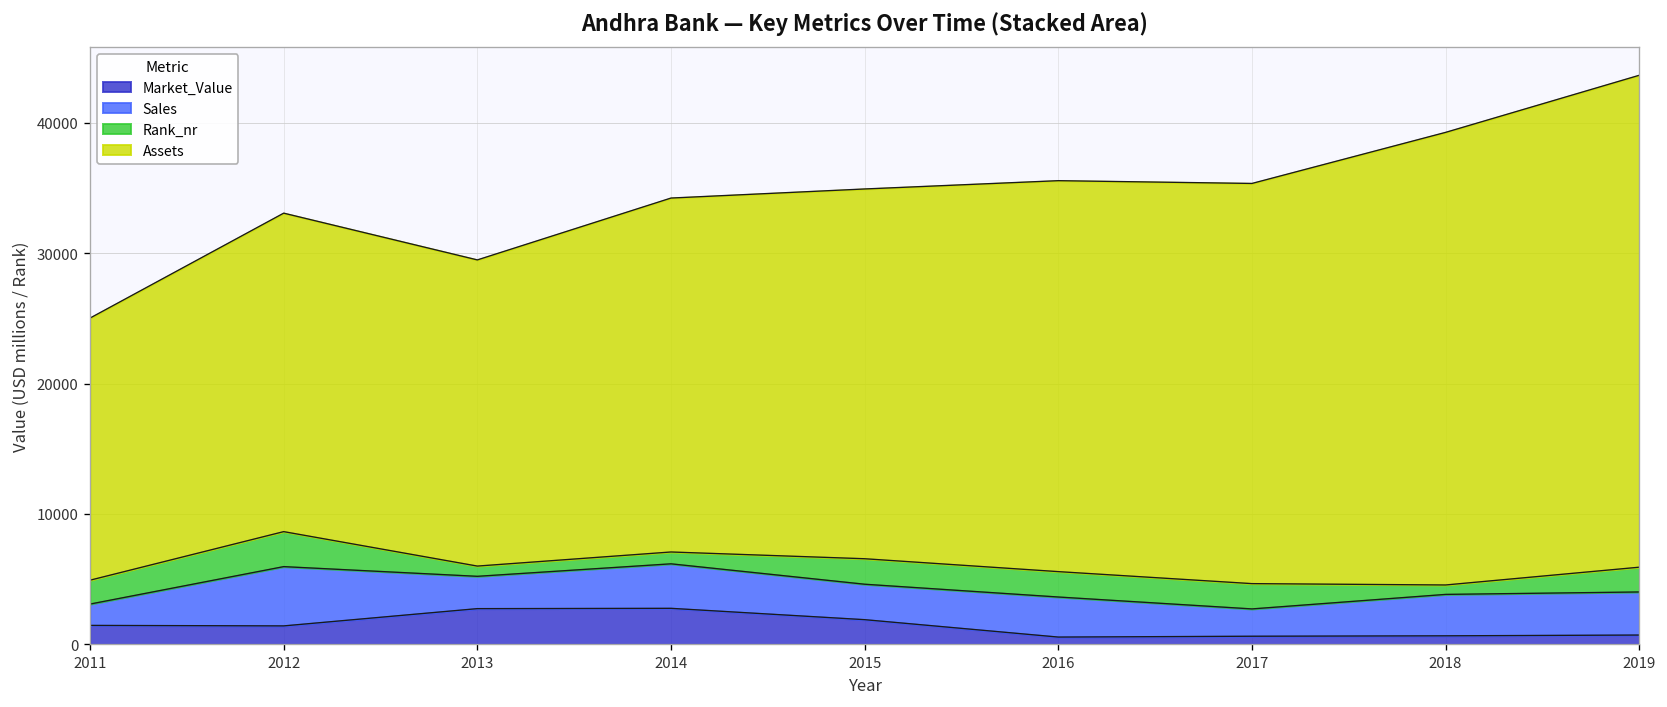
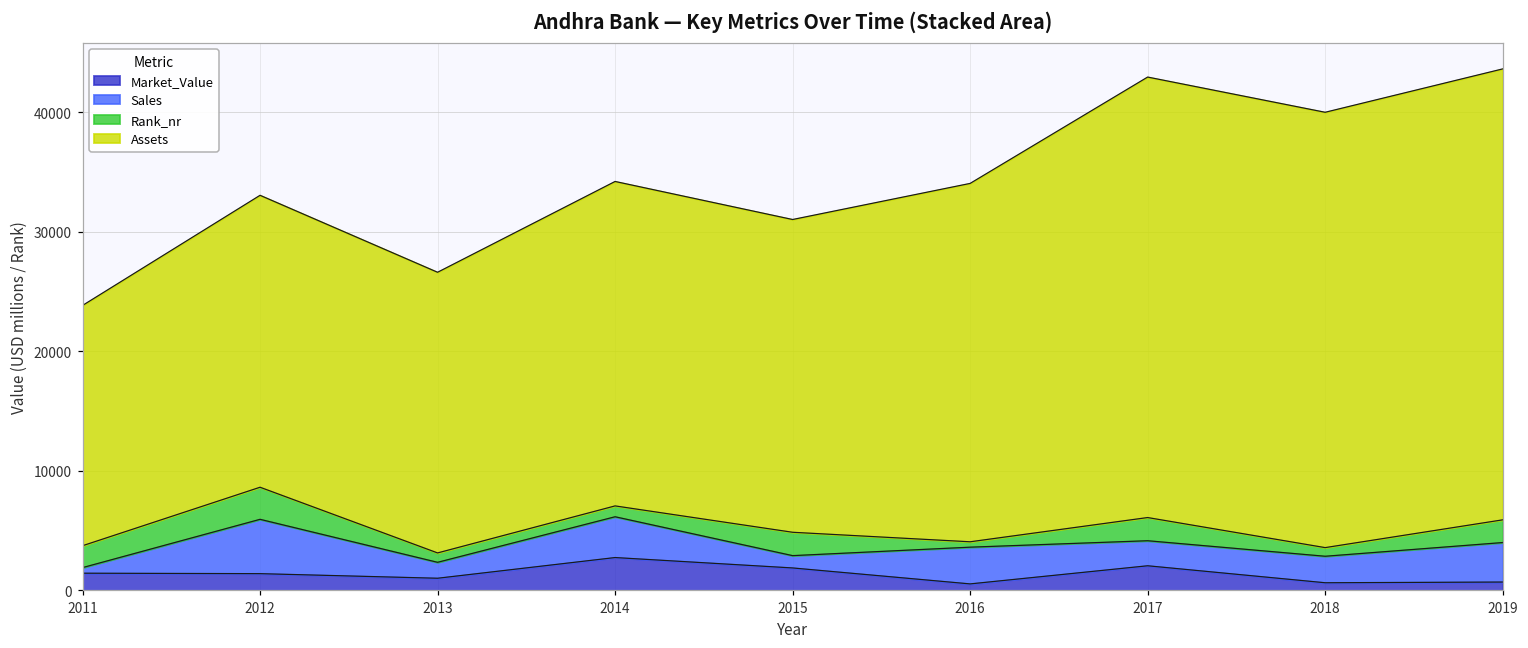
Sales, 2011: 1600 -> 500
Market_Value, 2013: 2700 -> 1000
Sales, 2013: 2500 -> 1300
Sales, 2015: 2700 -> 1000
Assets, 2015: 28400 -> 26200
Rank_nr, 2016: 1900 -> 500
Market_Value, 2017: 600 -> 2100
Assets, 2017: 30700 -> 36900
Sales, 2018: 3200 -> 2200
Assets, 2018: 34700 -> 36400
